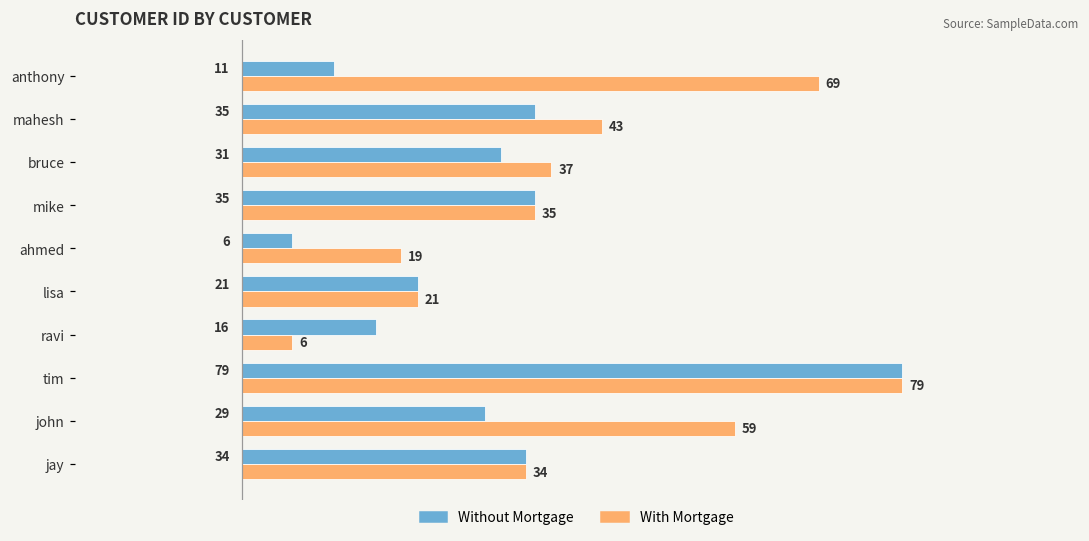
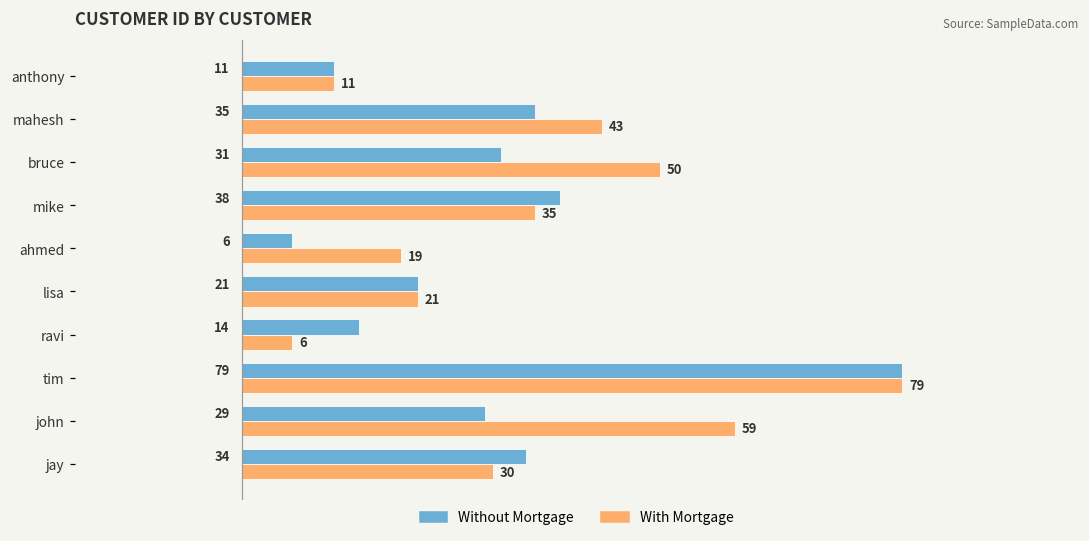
With Mortgage, anthony: 69 -> 11
With Mortgage, bruce: 37 -> 50
Without Mortgage, mike: 35 -> 38
Without Mortgage, ravi: 16 -> 14
With Mortgage, jay: 34 -> 30
